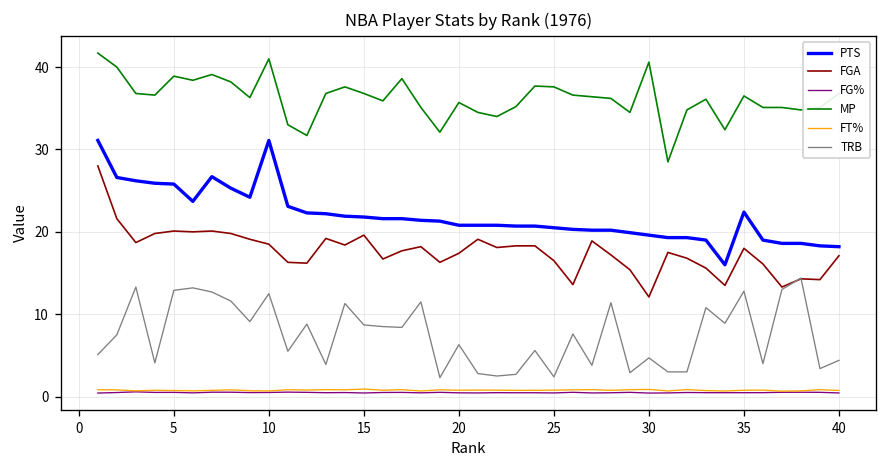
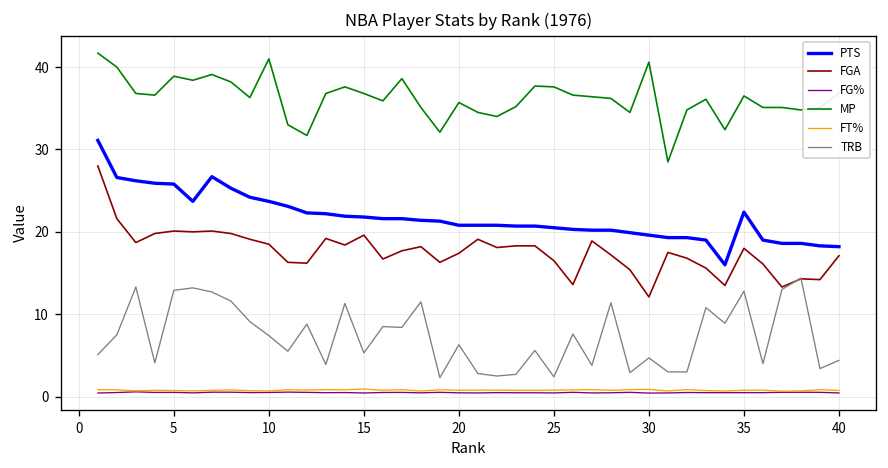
PTS, 10: 31 -> 24
TRB, 10: 13 -> 7
TRB, 15: 9 -> 5
